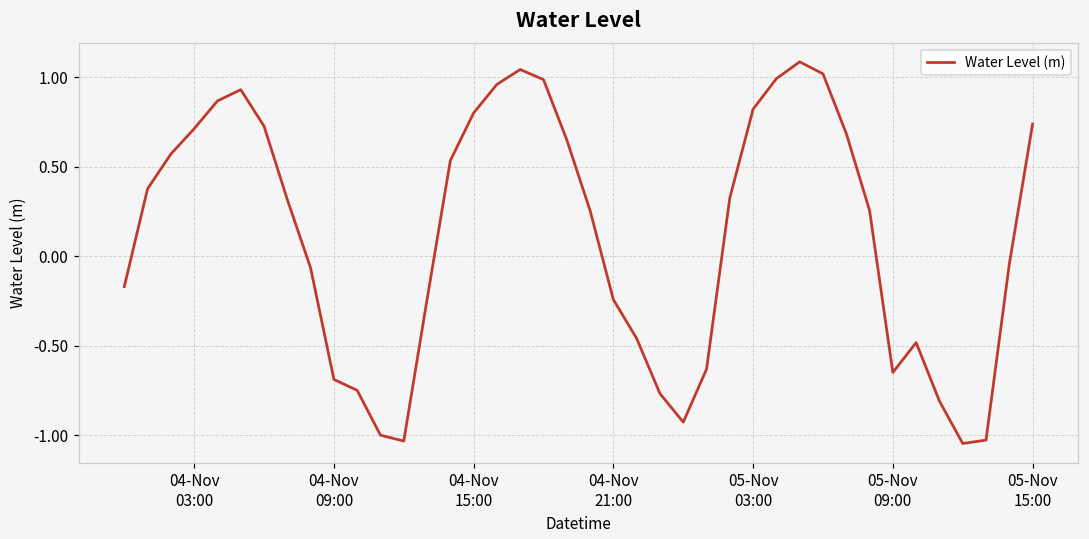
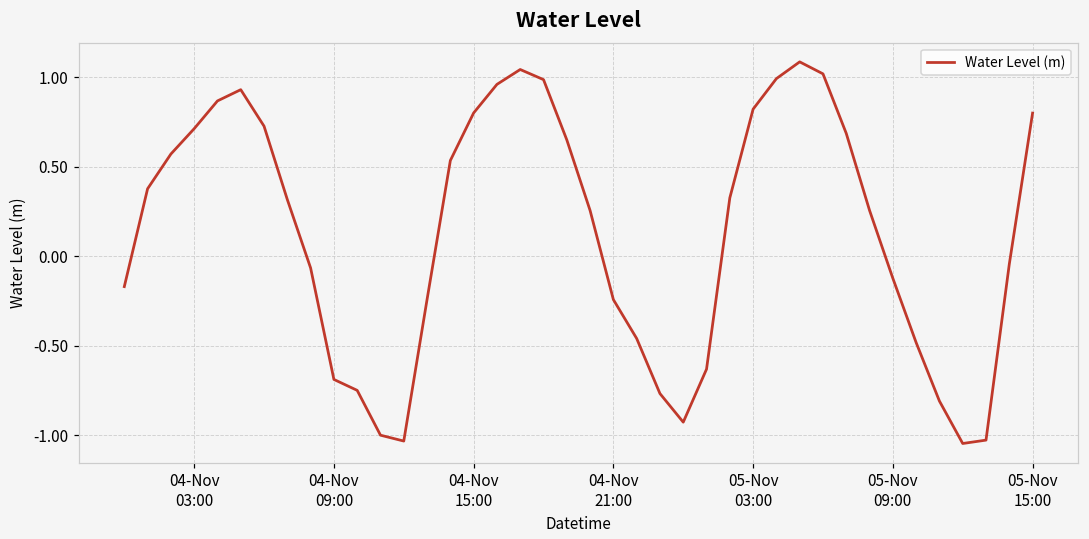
05-Nov 09:00: -0.65 -> -0.12
05-Nov 15:00: 0.74 -> 0.80
